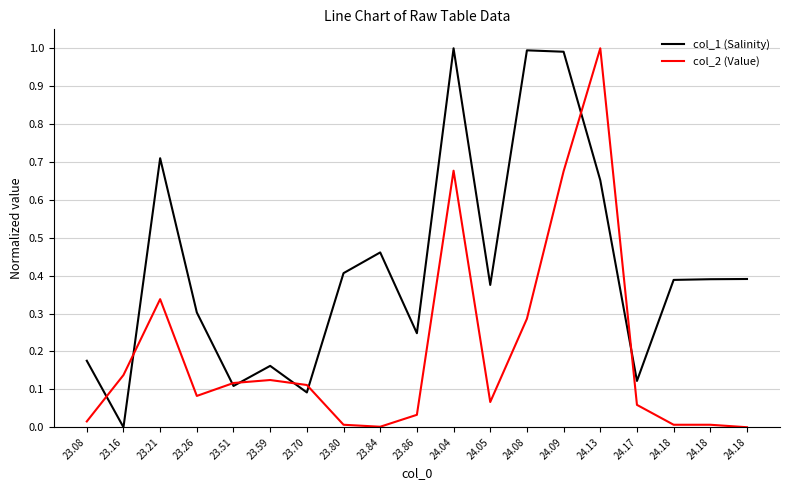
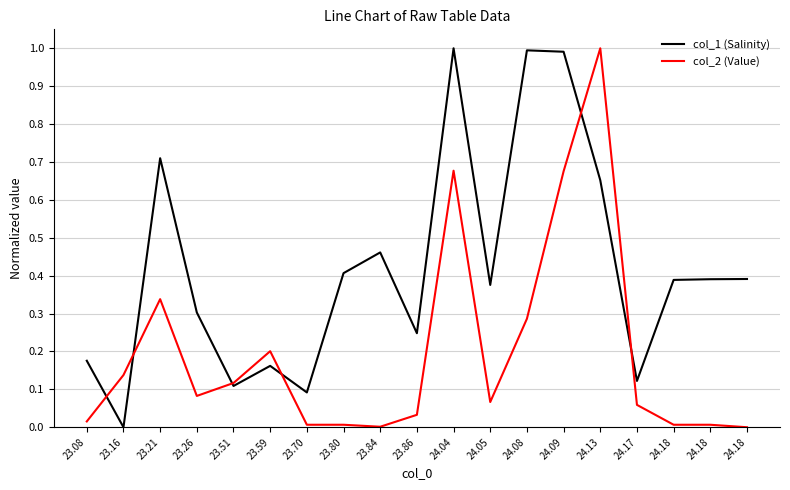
col_2 (Value), 23.59: 0.12 -> 0.20
col_2 (Value), 23.70: 0.11 -> 0.01
